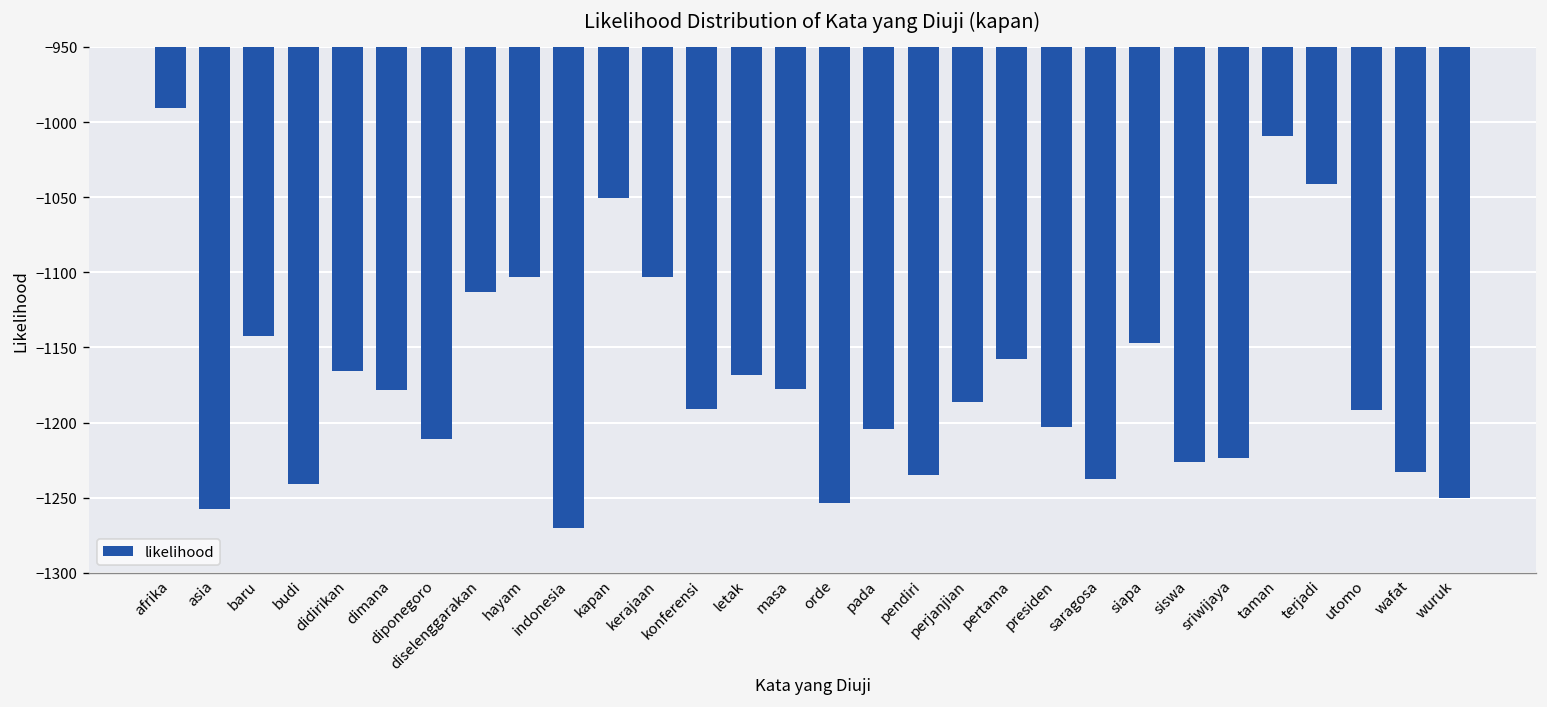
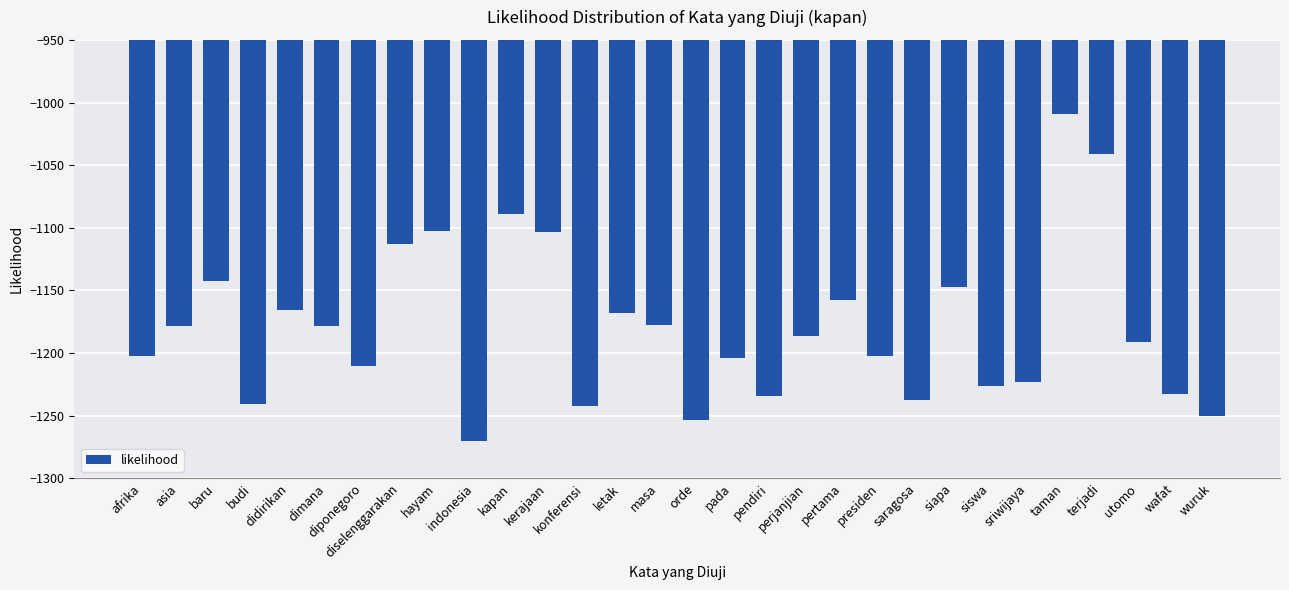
afrika: -991 -> -1202
asia: -1258 -> -1178
kapan: -1050 -> -1089
konferensi: -1191 -> -1242
